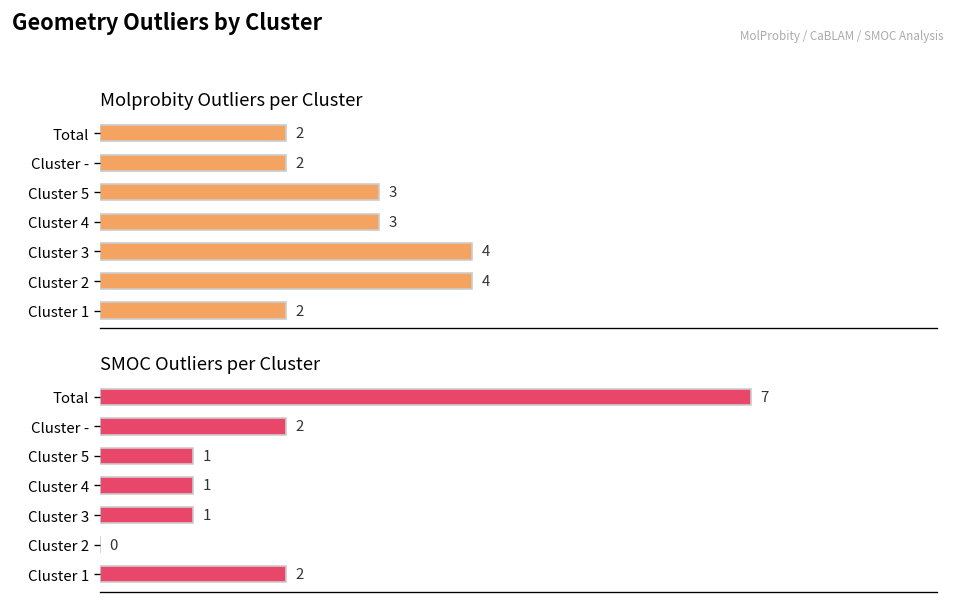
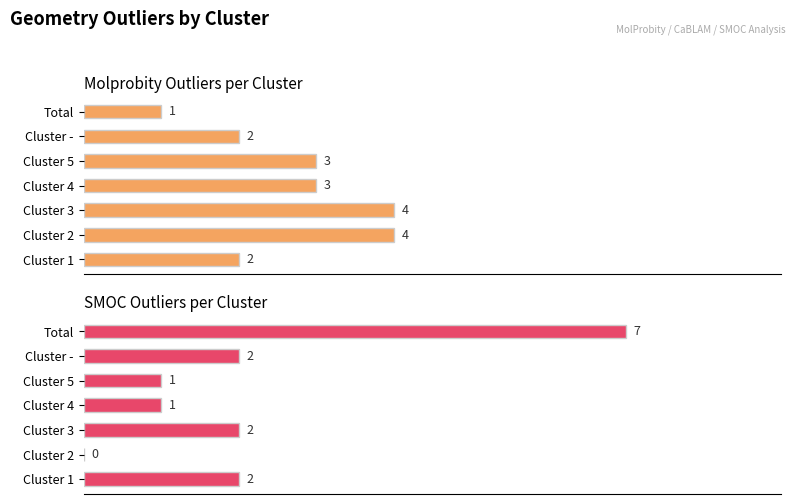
Molprobity Outliers per Cluster, Total: 2 -> 1
SMOC Outliers per Cluster, Cluster 3: 1 -> 2
